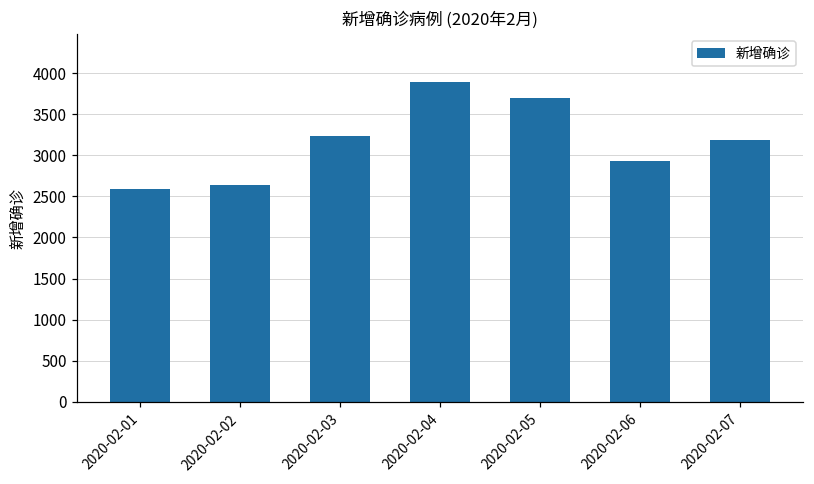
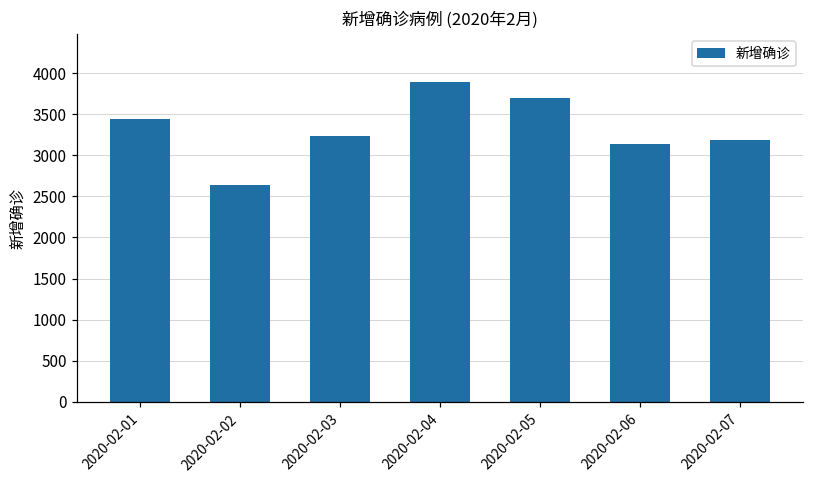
2020-02-01: 2600 -> 3400
2020-02-06: 2900 -> 3100
